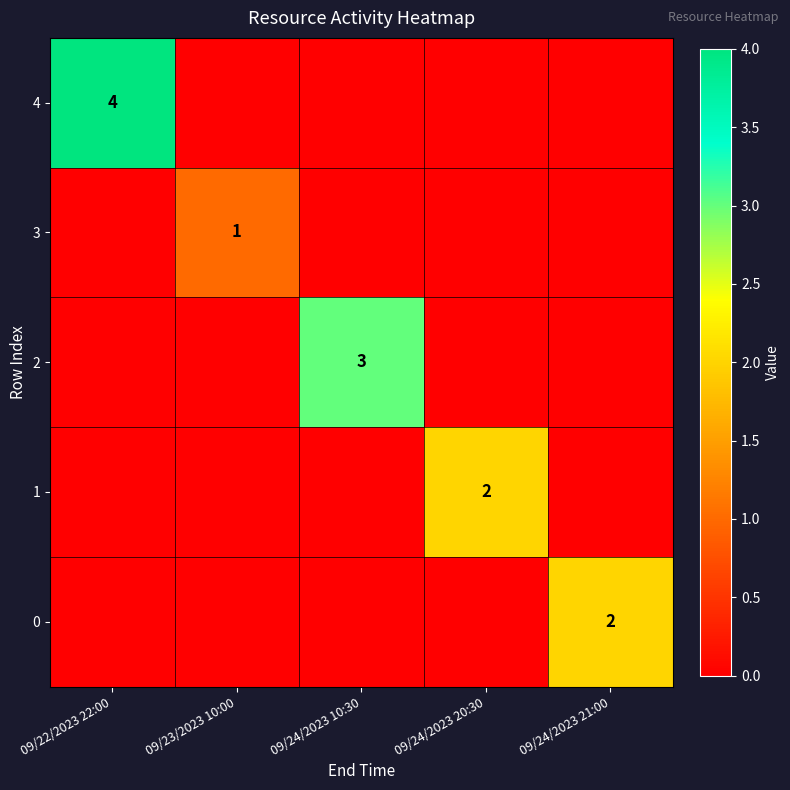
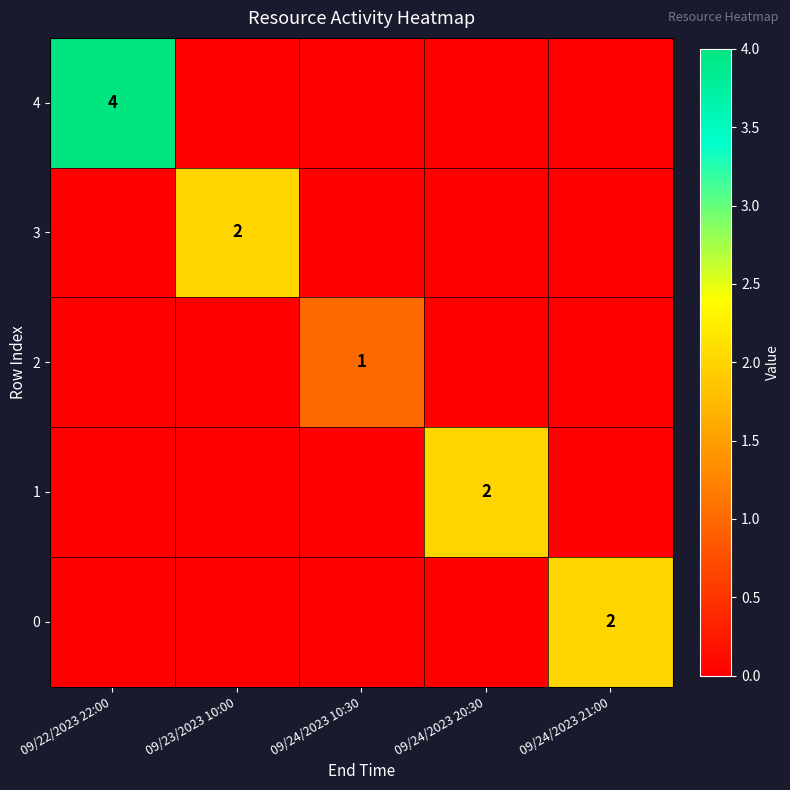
3, 09/23/2023 10:00: 1 -> 2
2, 09/24/2023 10:30: 3 -> 1
